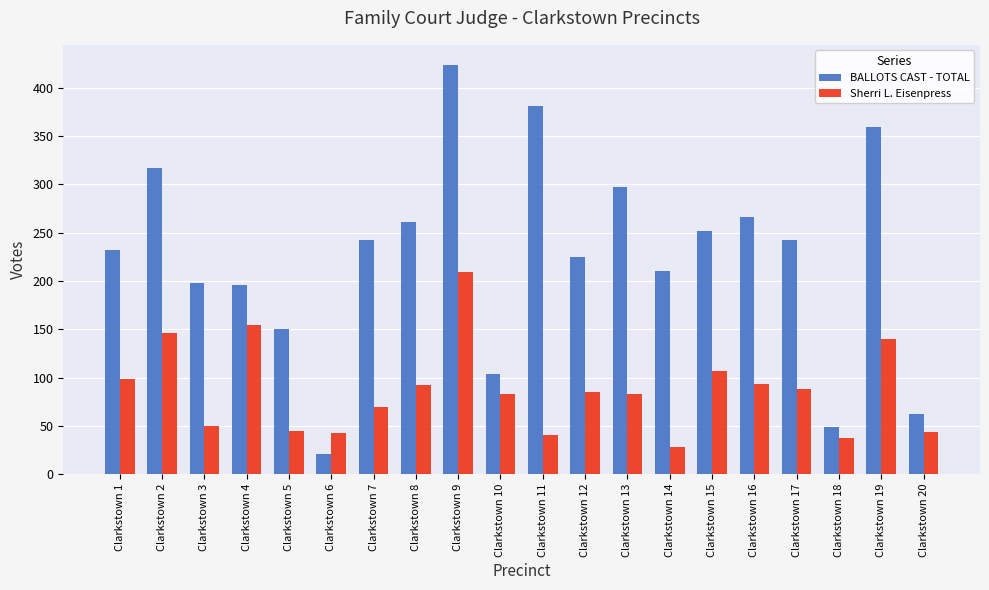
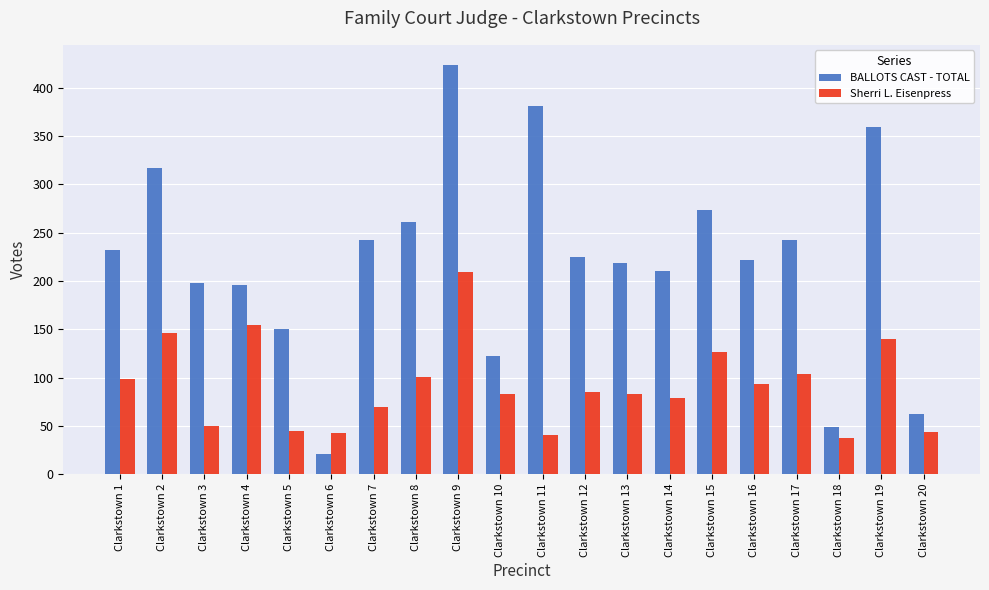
Sherri L. Eisenpress, Clarkstown 8: 90 -> 100
BALLOTS CAST - TOTAL, Clarkstown 10: 100 -> 120
BALLOTS CAST - TOTAL, Clarkstown 13: 300 -> 220
Sherri L. Eisenpress, Clarkstown 14: 30 -> 80
BALLOTS CAST - TOTAL, Clarkstown 15: 250 -> 270
Sherri L. Eisenpress, Clarkstown 15: 110 -> 130
BALLOTS CAST - TOTAL, Clarkstown 16: 270 -> 220
Sherri L. Eisenpress, Clarkstown 17: 90 -> 100
